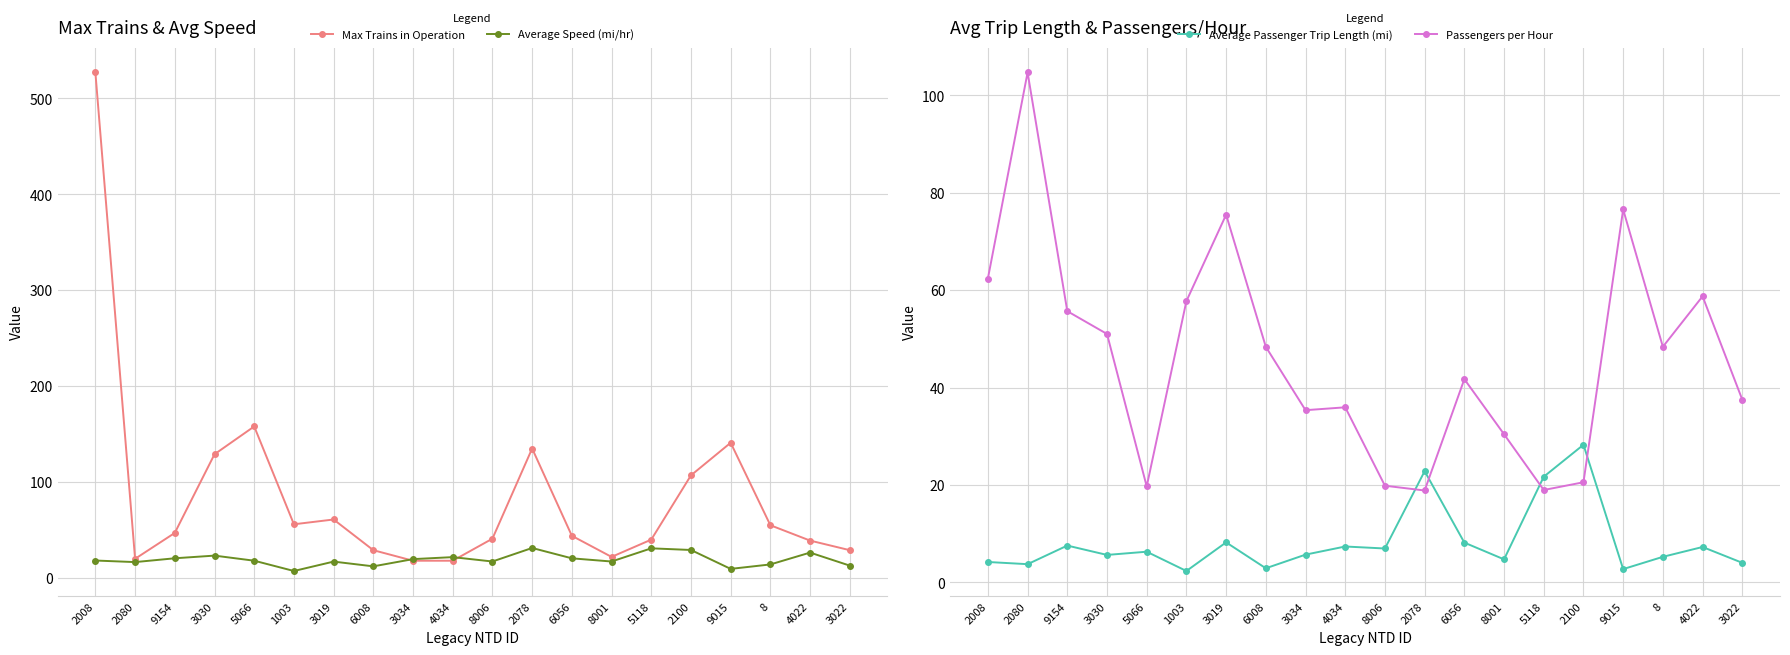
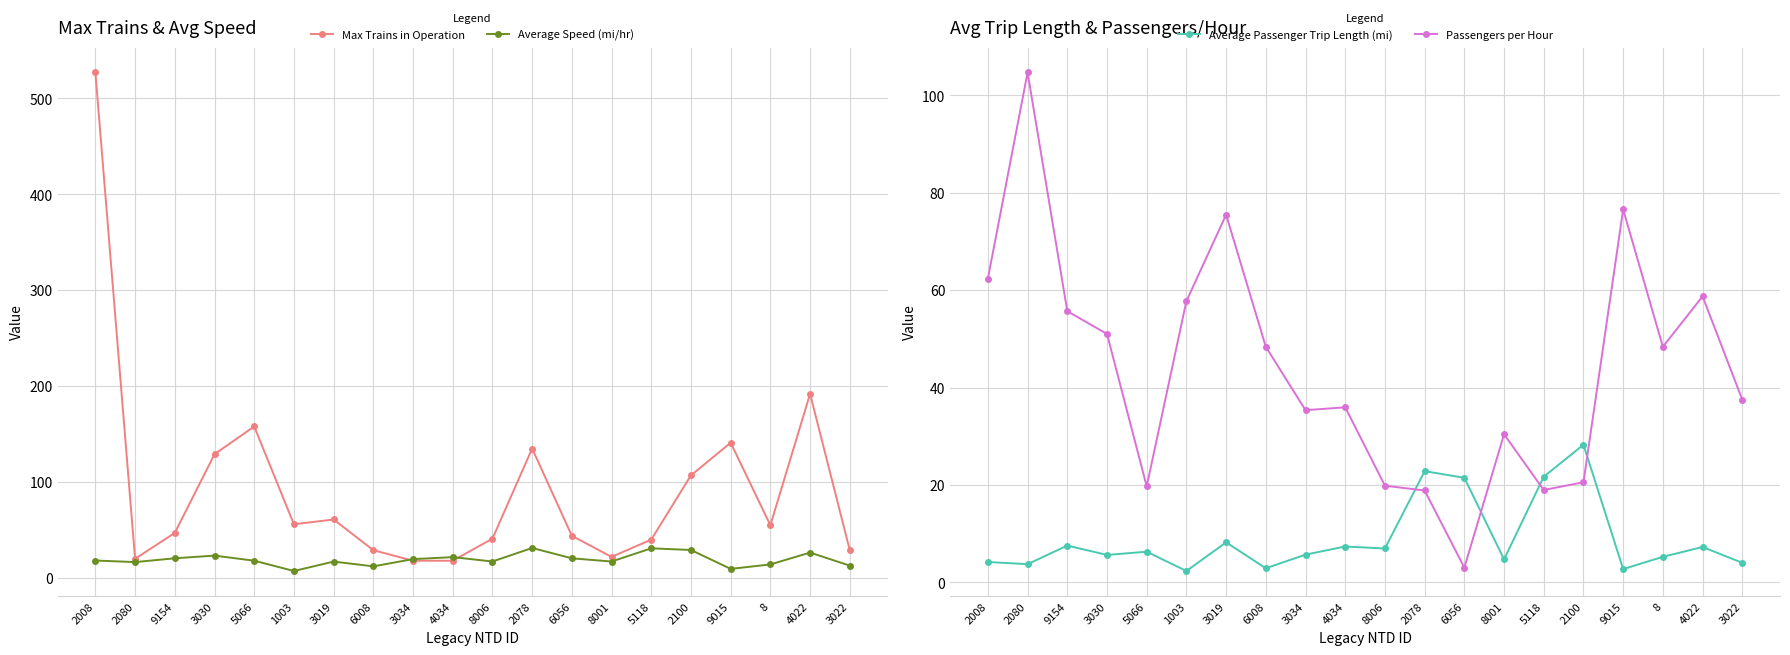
Max Trains & Avg Speed, Max Trains in Operation, 4022: 40 -> 190
Avg Trip Length & Passengers/Hour, Average Passenger Trip Length (mi), 6056: 8 -> 21
Avg Trip Length & Passengers/Hour, Passengers per Hour, 6056: 42 -> 3
